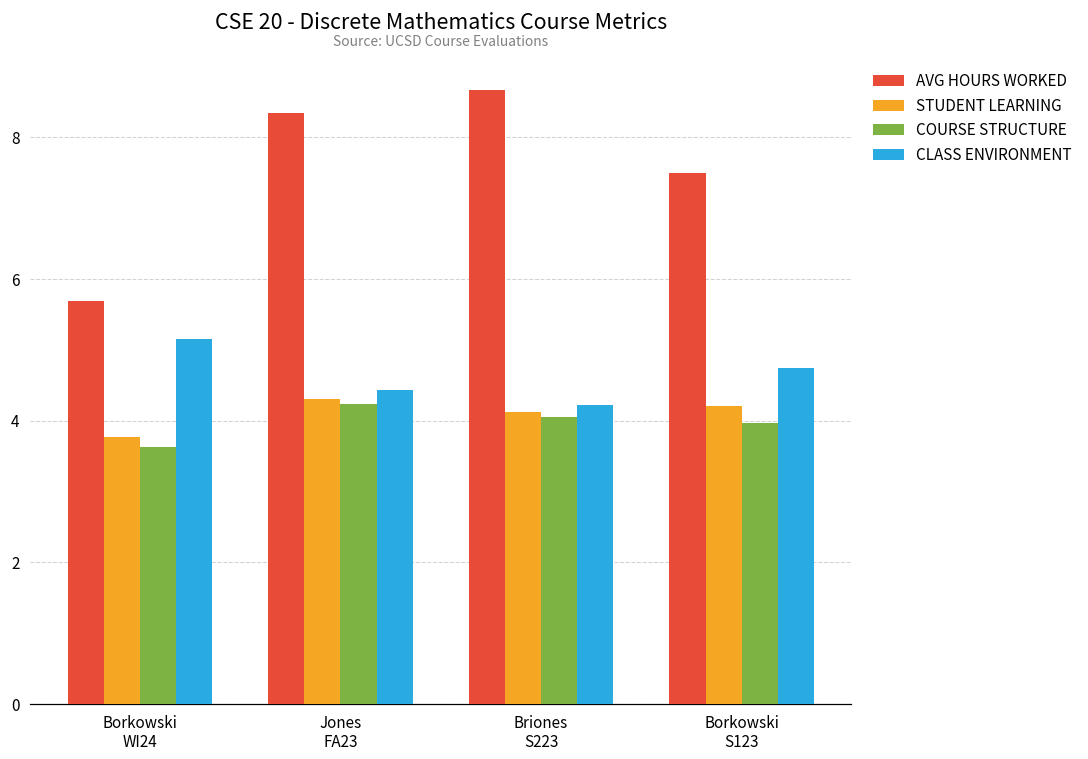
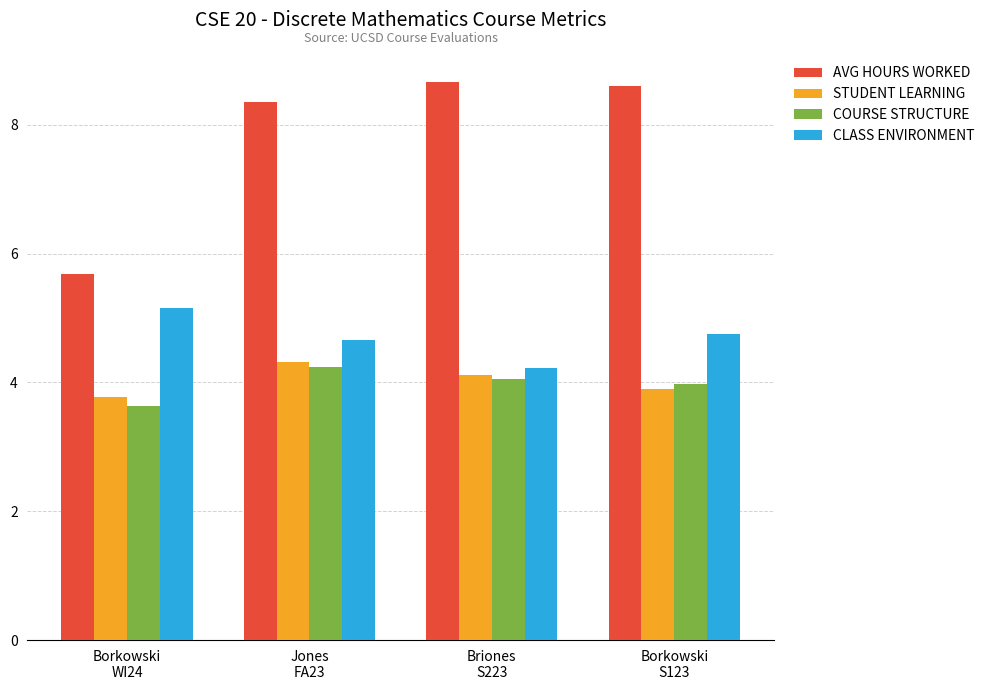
CLASS ENVIRONMENT, Jones FA23: 4.4 -> 4.7
AVG HOURS WORKED, Borkowski S123: 7.5 -> 8.6
STUDENT LEARNING, Borkowski S123: 4.2 -> 3.9
